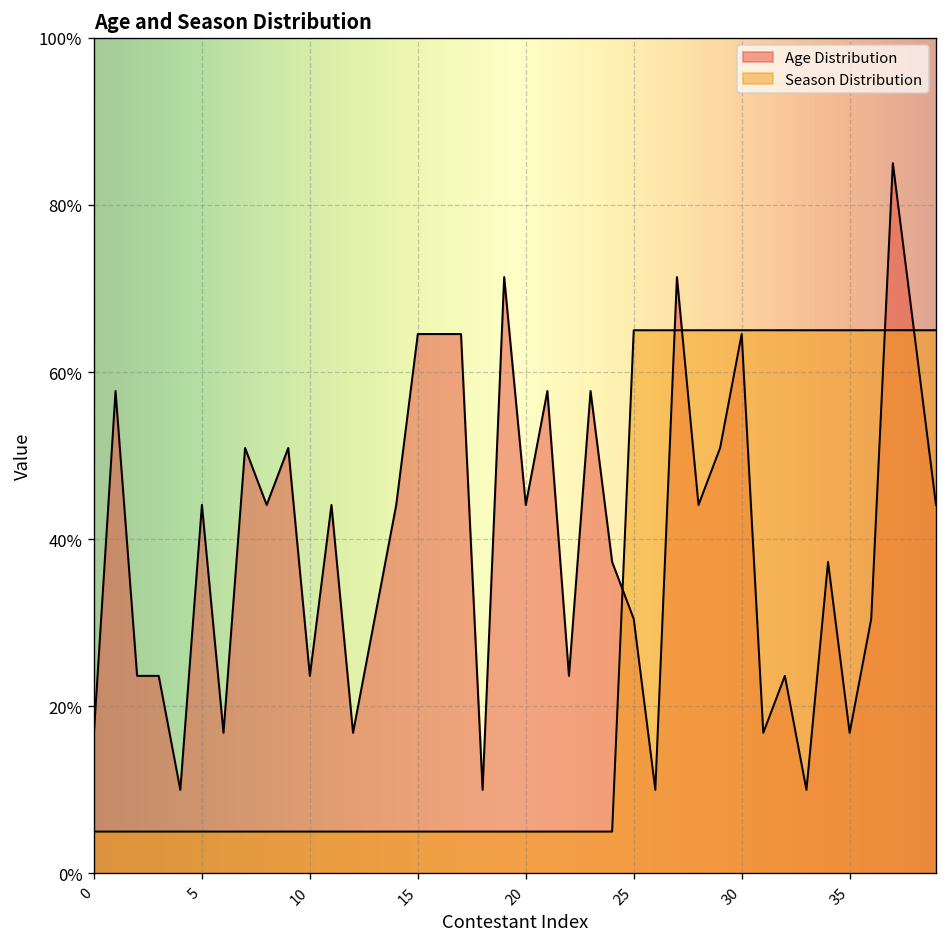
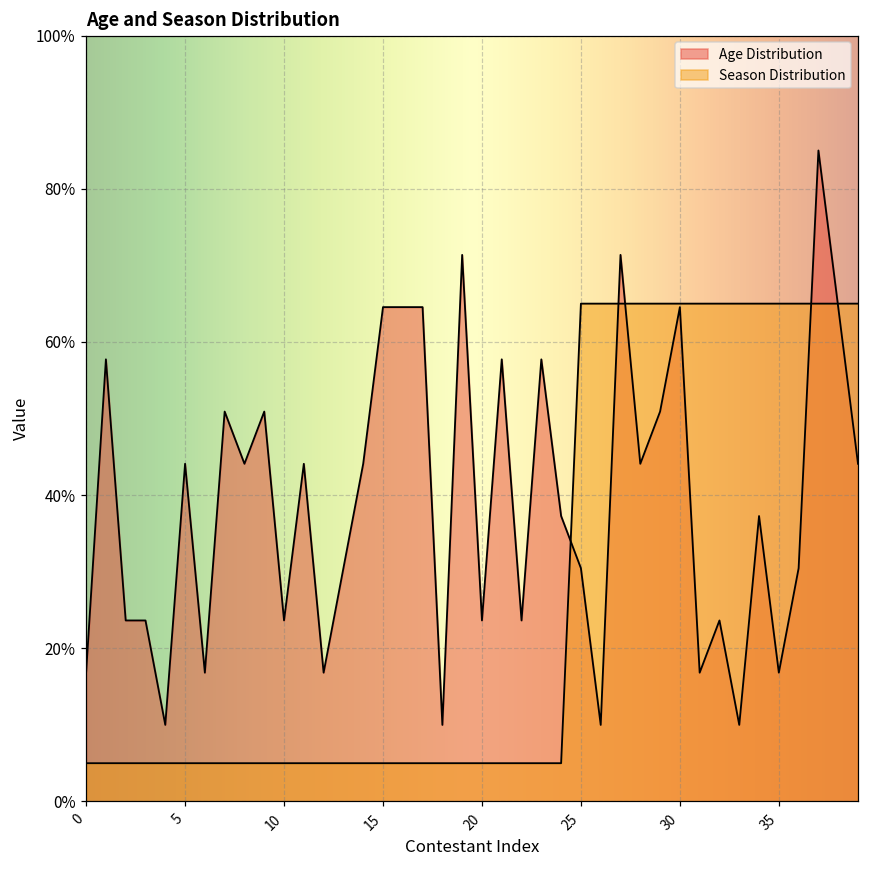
Age Distribution, 20: 44% -> 24%
